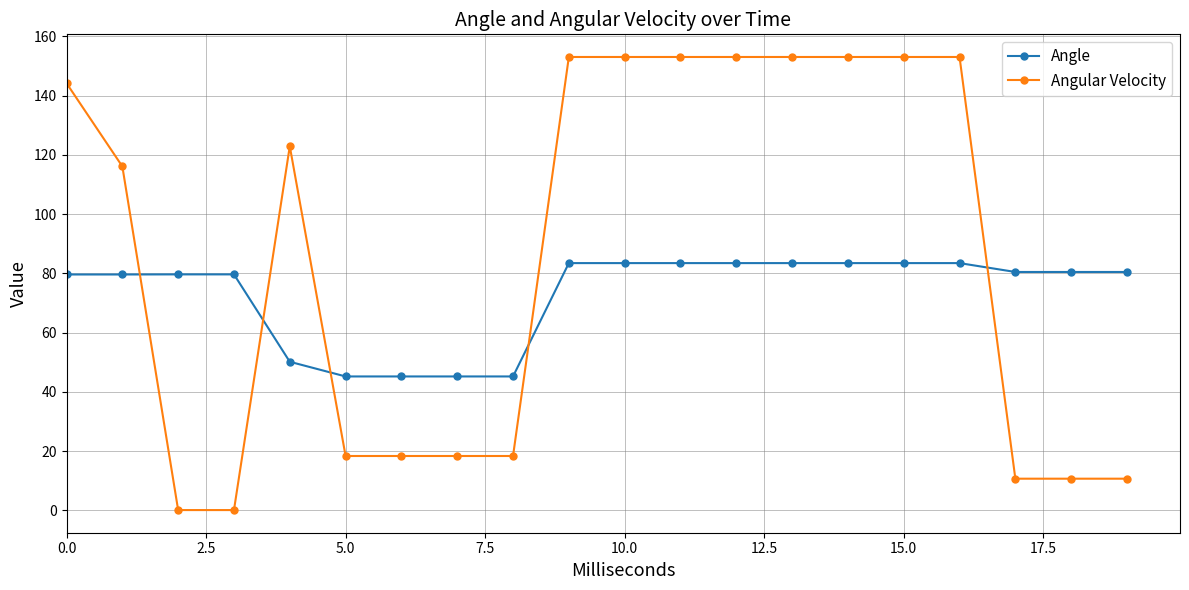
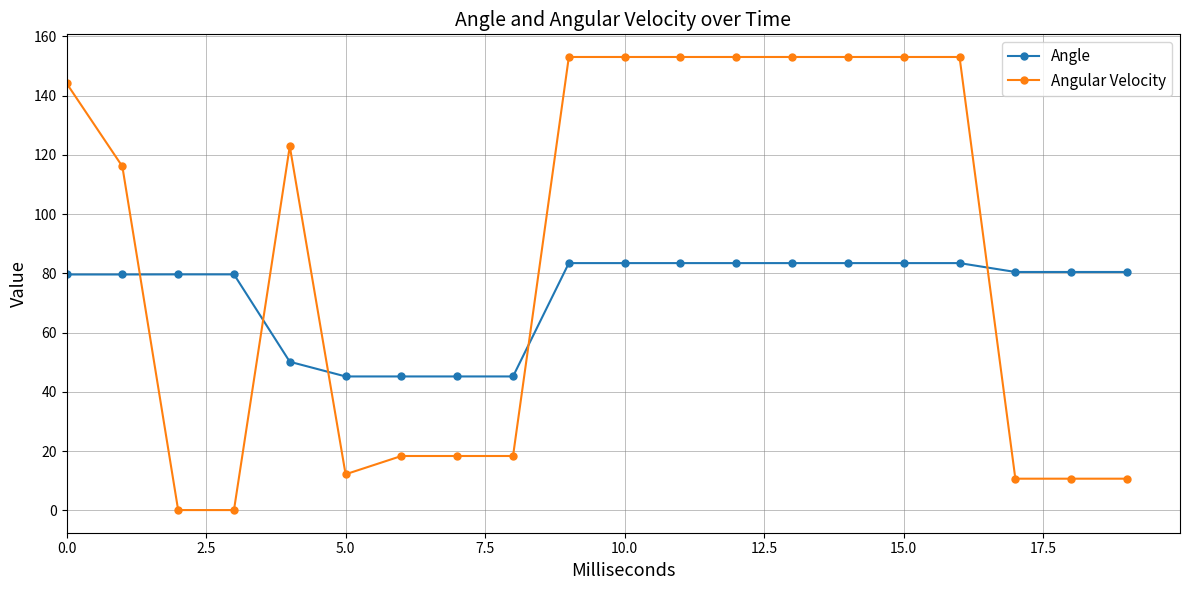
Angular Velocity, 5.0: 18 -> 12
